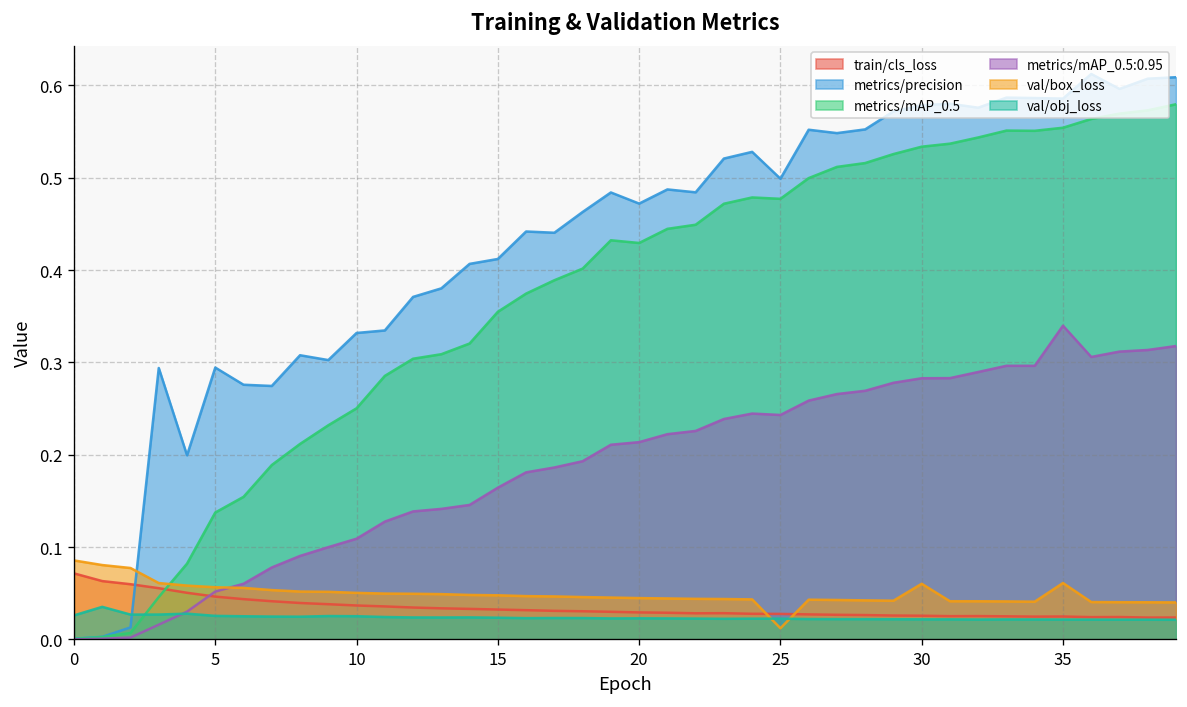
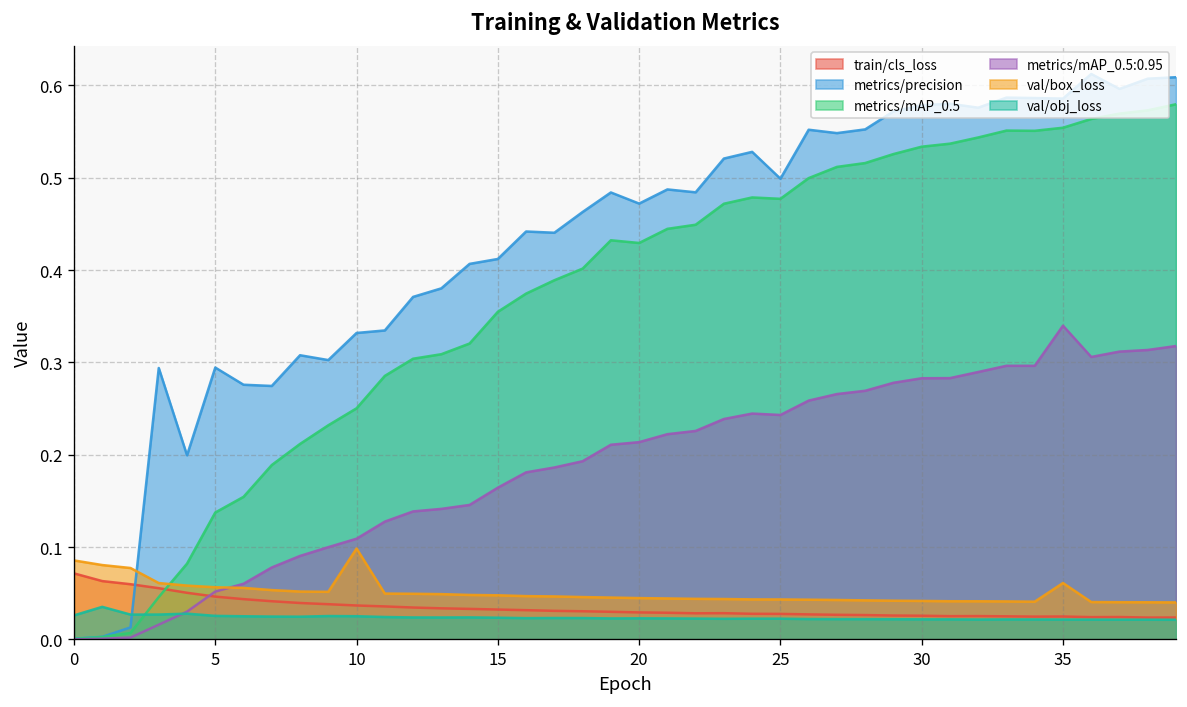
val/box_loss, 10: 0.05 -> 0.10
val/box_loss, 25: 0.01 -> 0.04
val/box_loss, 30: 0.06 -> 0.04
